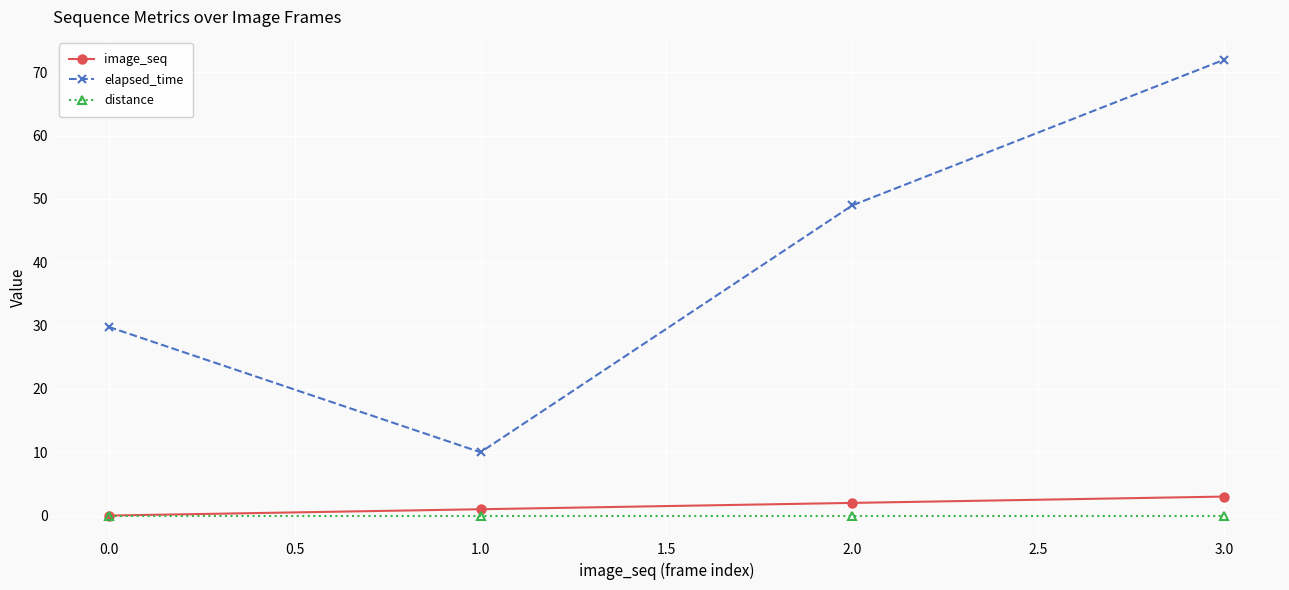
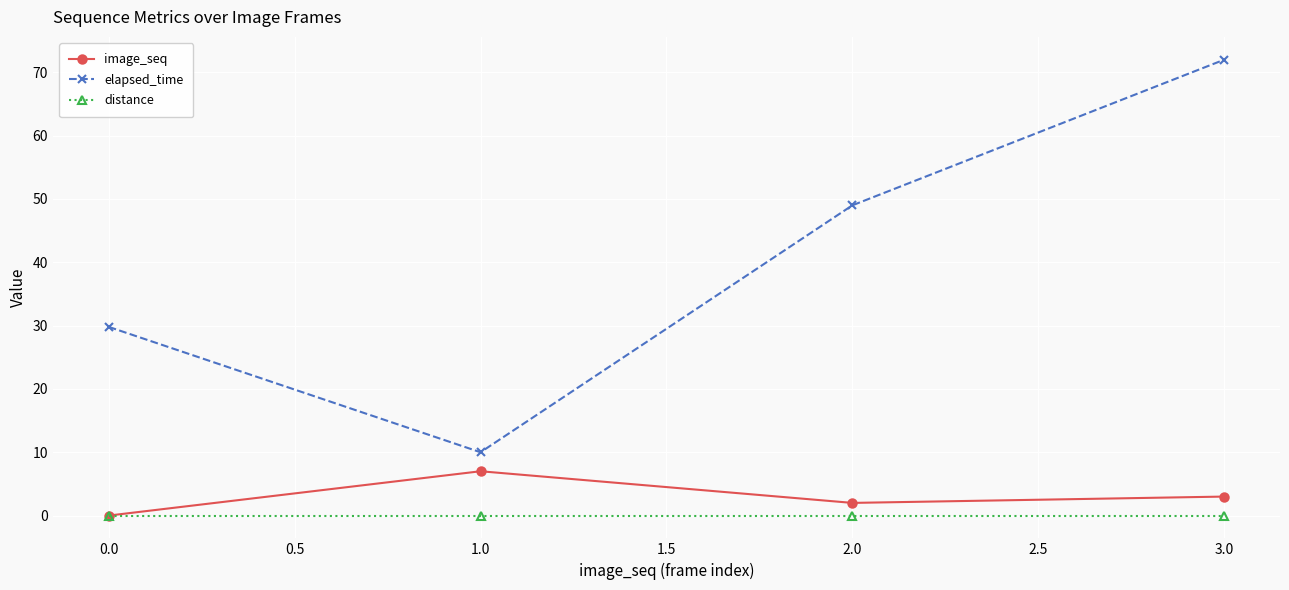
image_seq, 1.0: 1 -> 7
